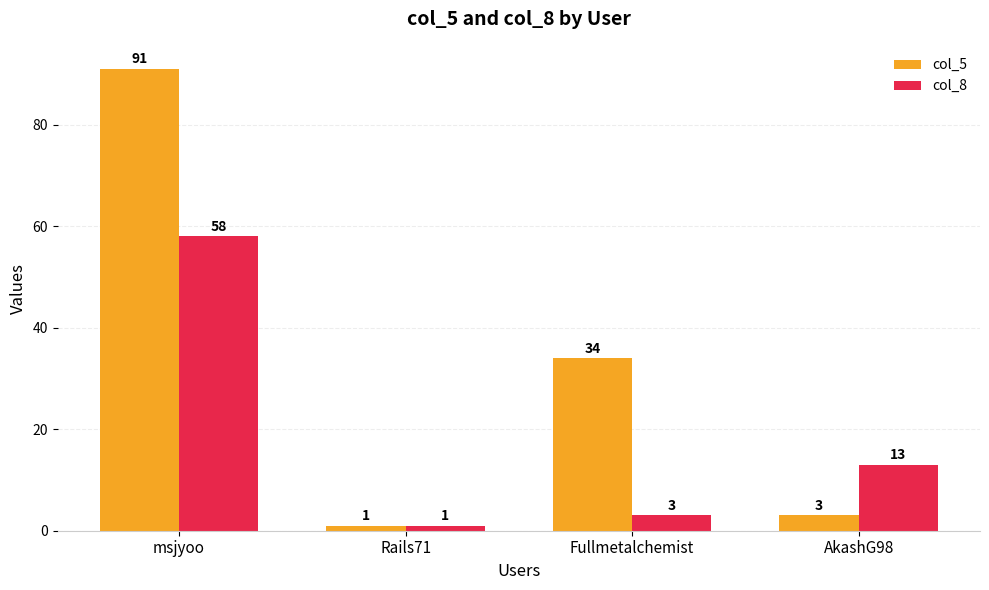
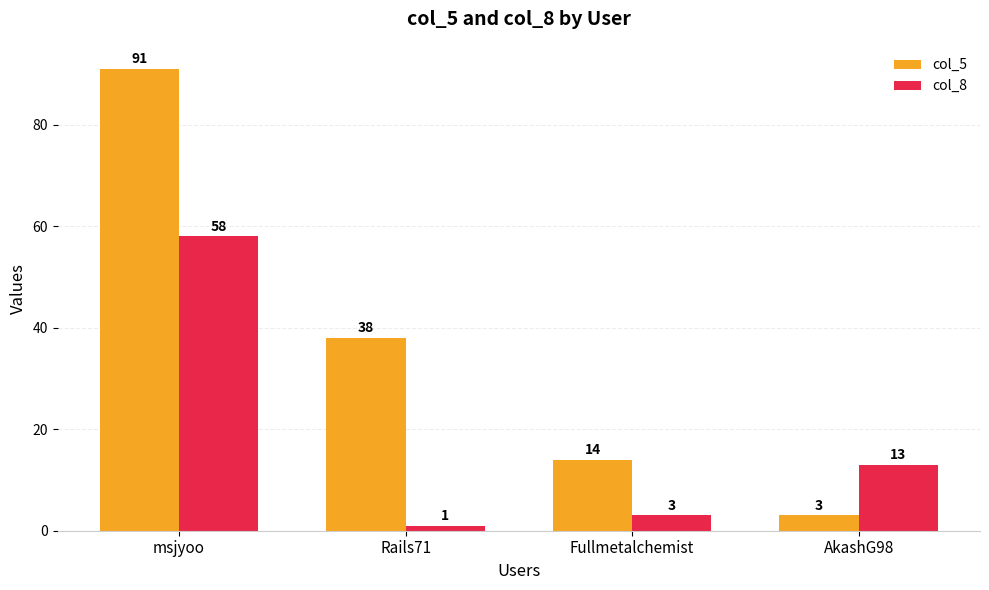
col_5, Rails71: 1 -> 38
col_5, Fullmetalchemist: 34 -> 14
